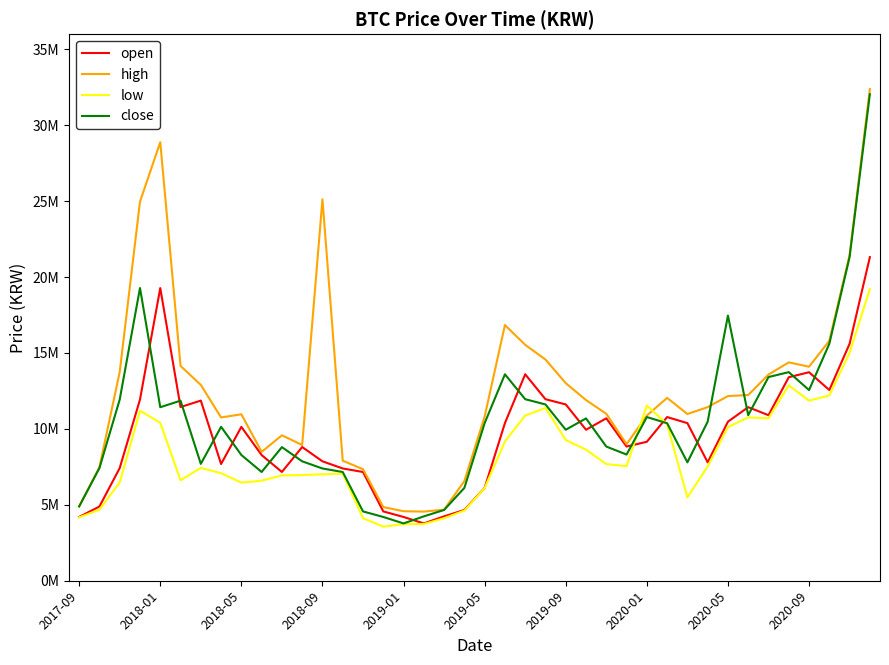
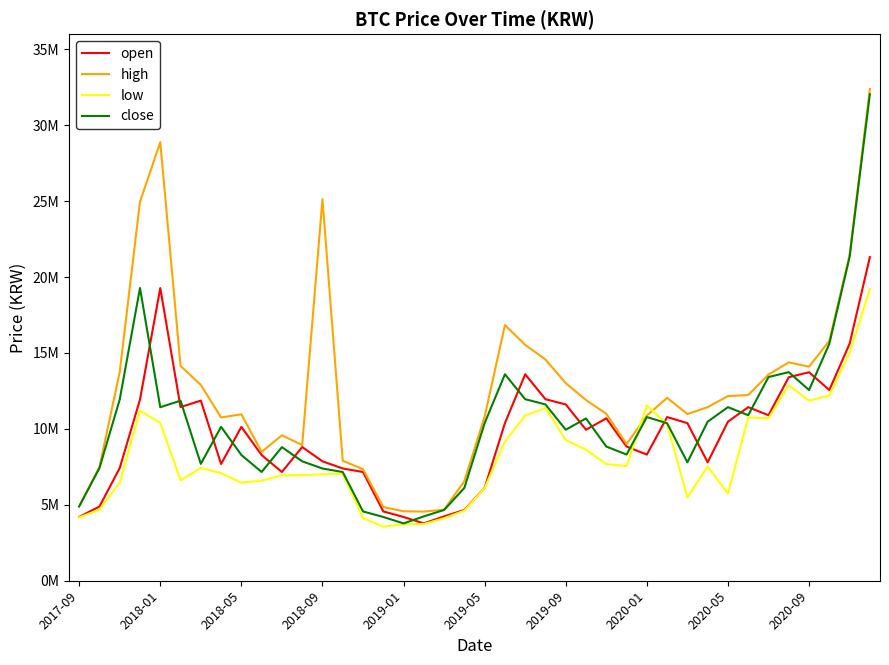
open, 2020-01: 9200000 -> 8300000
low, 2020-05: 10100000 -> 5700000
close, 2020-05: 17500000 -> 11400000
